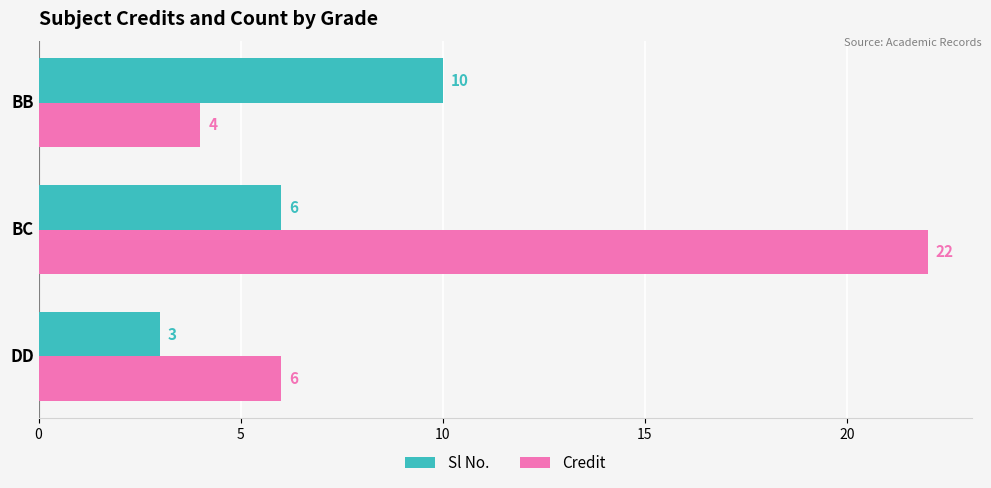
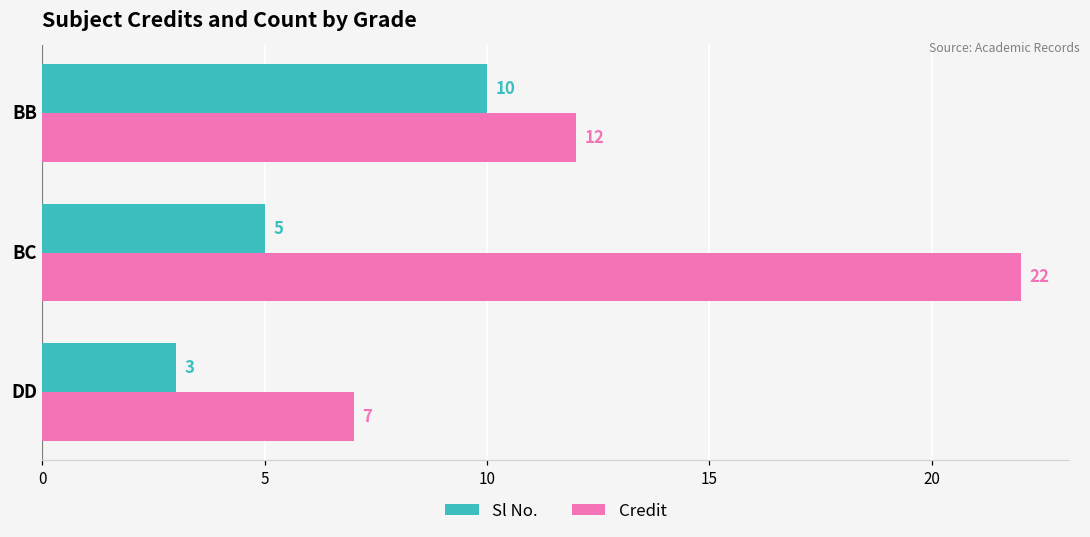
Credit, BB: 4 -> 12
Sl No., BC: 6 -> 5
Credit, DD: 6 -> 7
